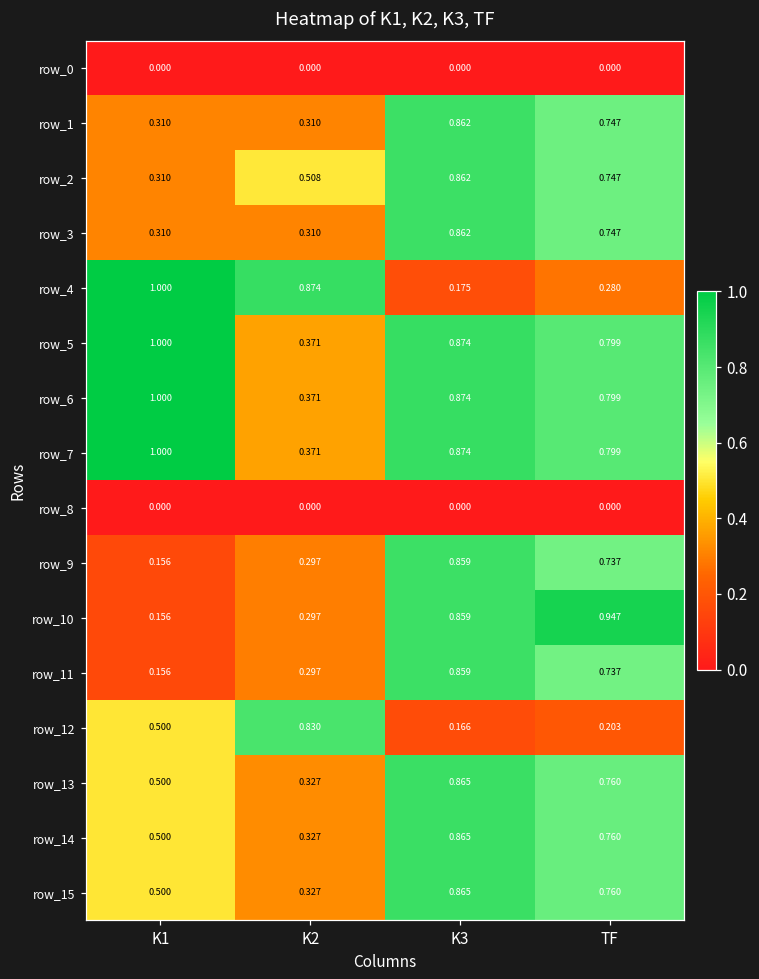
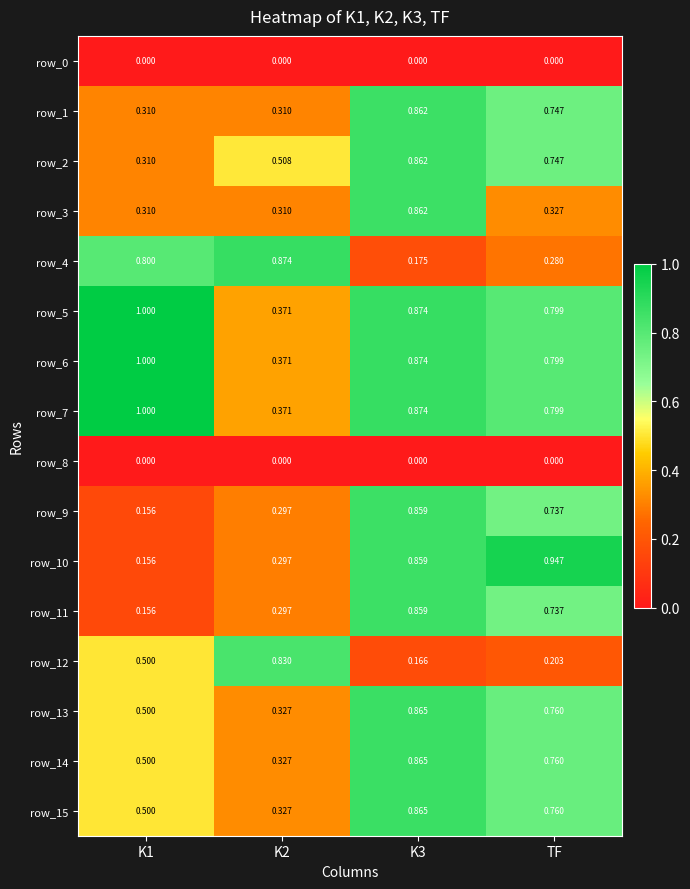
row_3, TF: 0.747 -> 0.327
row_4, K1: 1.000 -> 0.800
